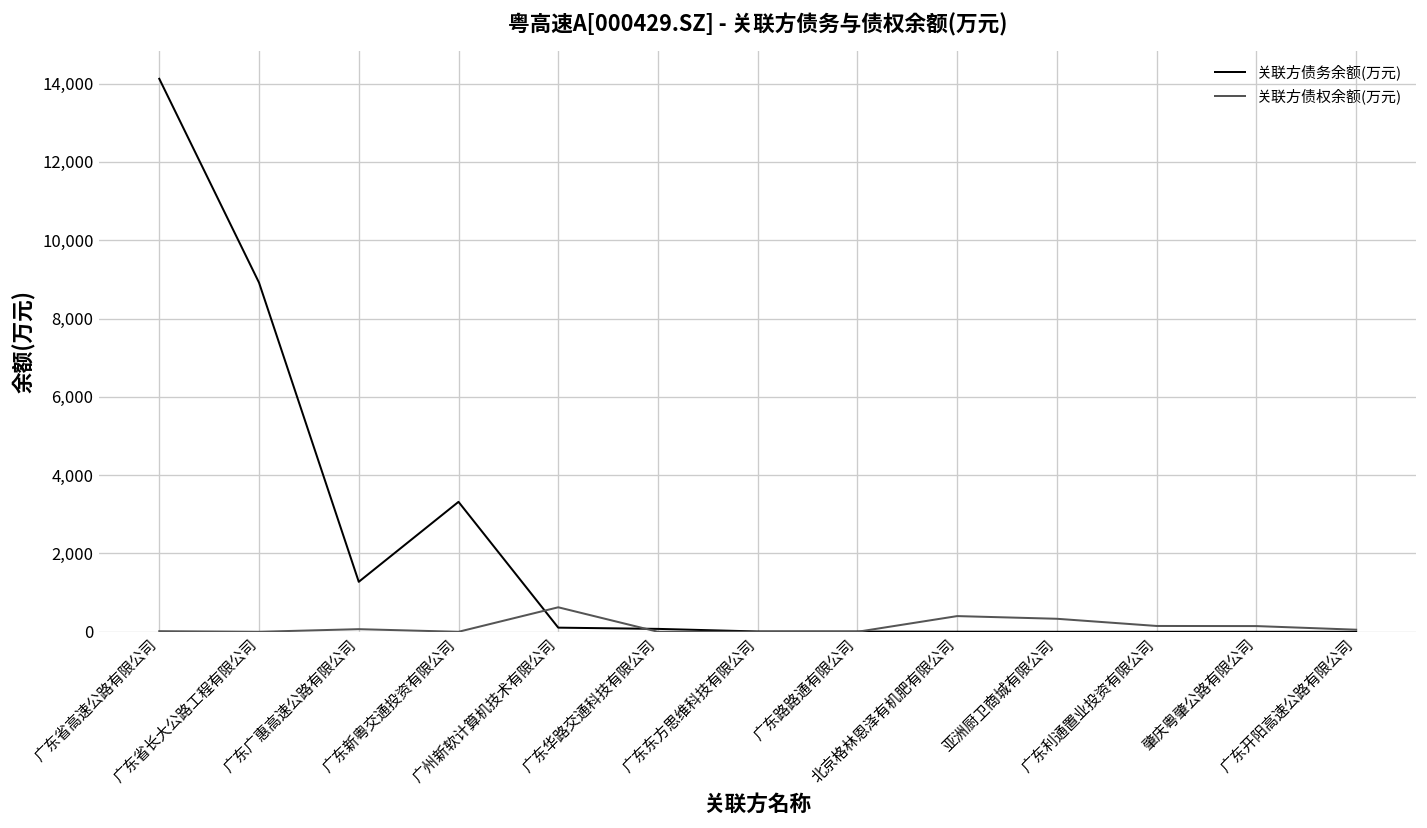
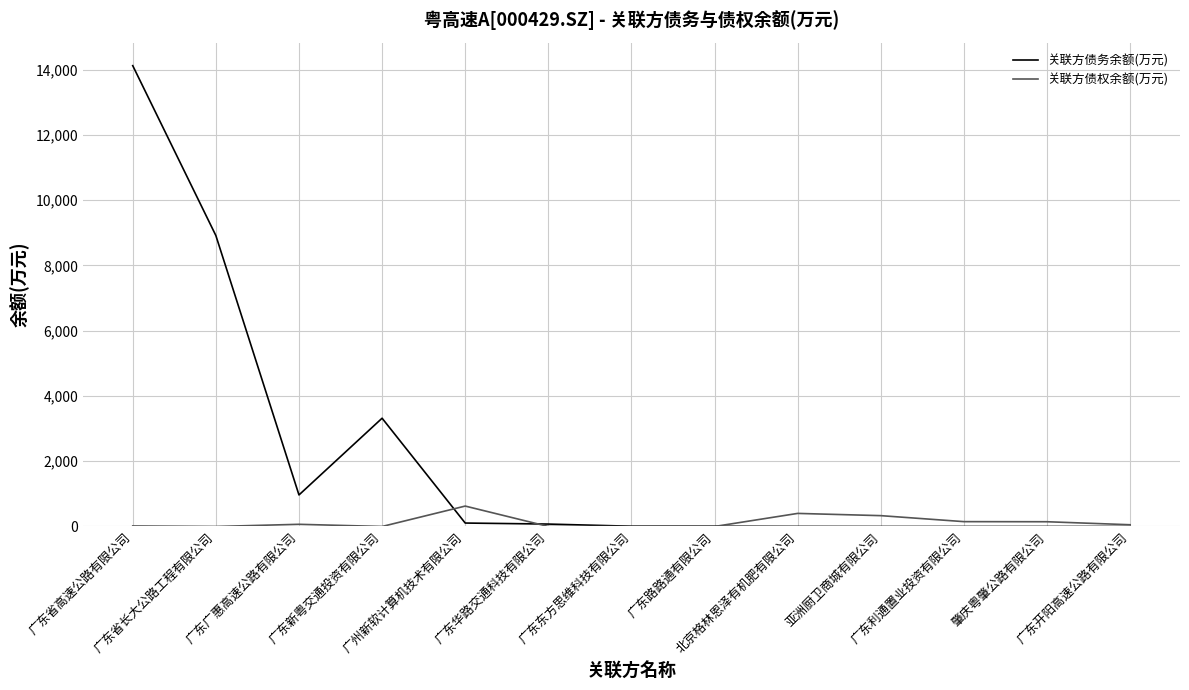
关联方债务余额(万元), 广东广惠高速公路有限公司: 1,300 -> 1,000
